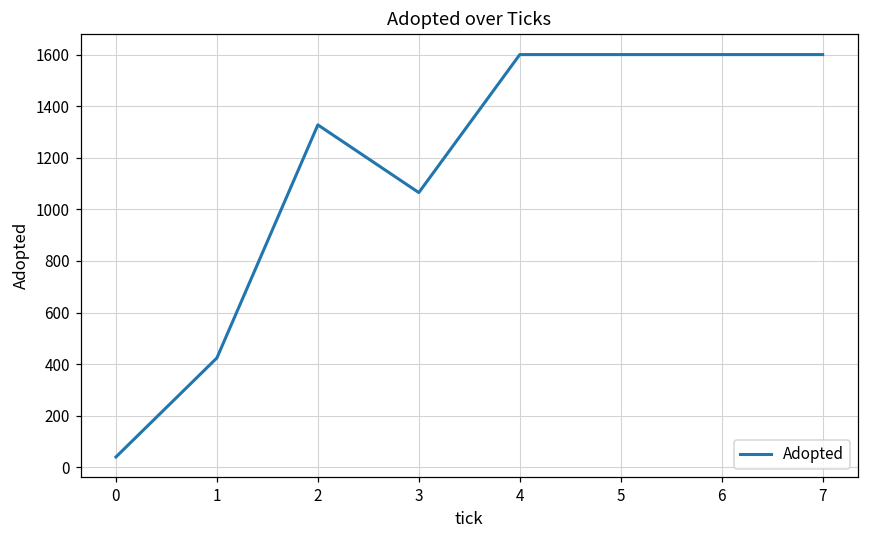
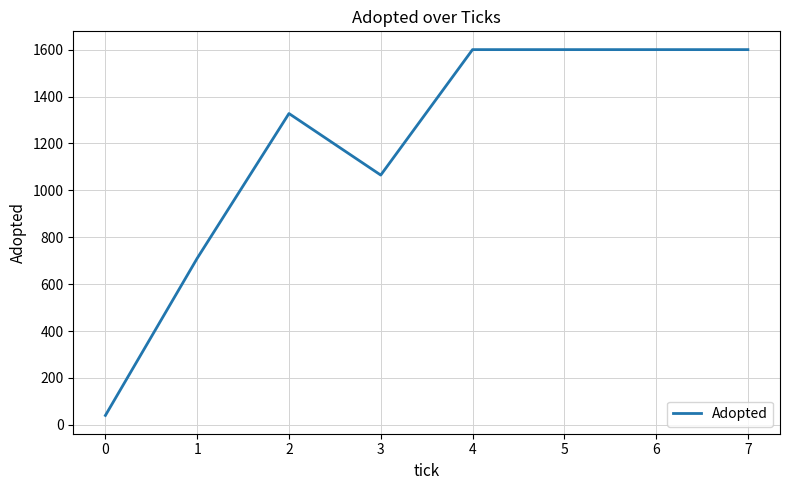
1: 420 -> 710
